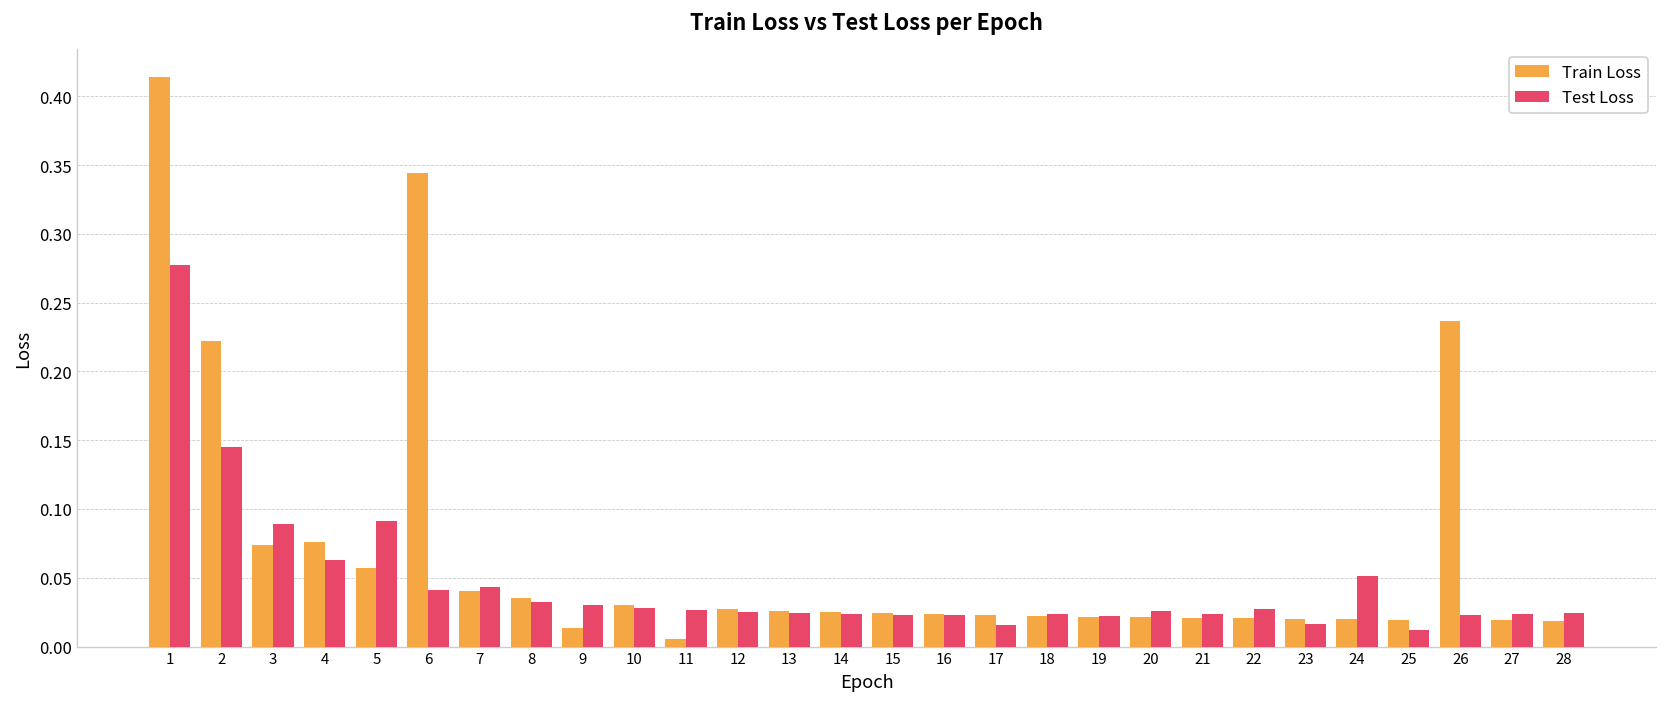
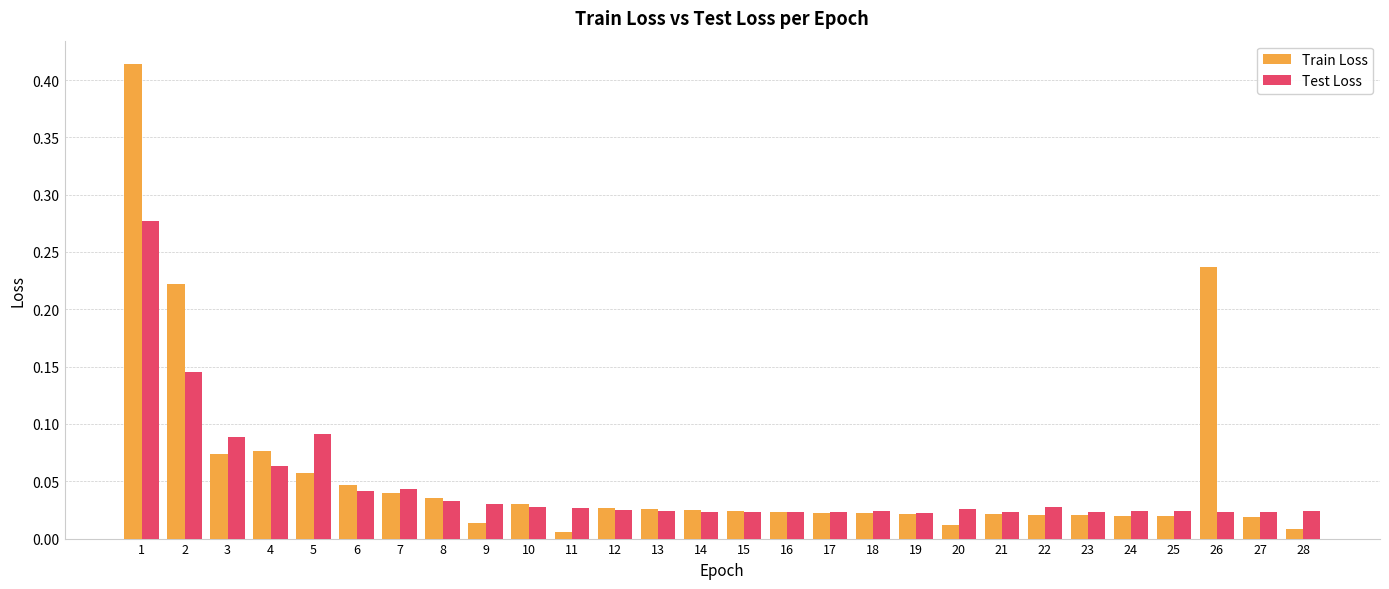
Train Loss, 6: 0.344 -> 0.047
Test Loss, 17: 0.015 -> 0.023
Train Loss, 20: 0.021 -> 0.011
Test Loss, 23: 0.017 -> 0.024
Test Loss, 24: 0.051 -> 0.024
Test Loss, 25: 0.012 -> 0.024
Train Loss, 28: 0.019 -> 0.008
